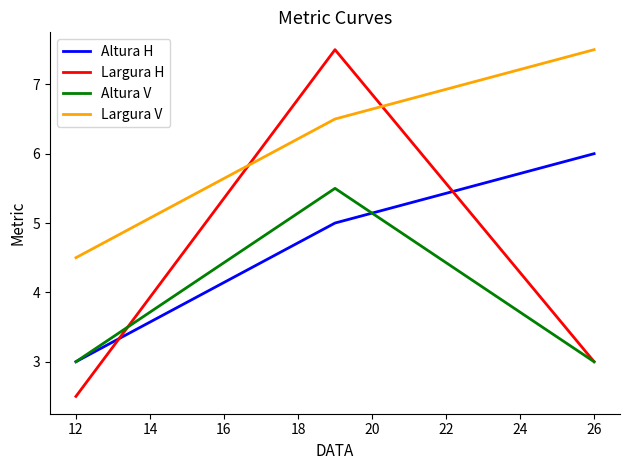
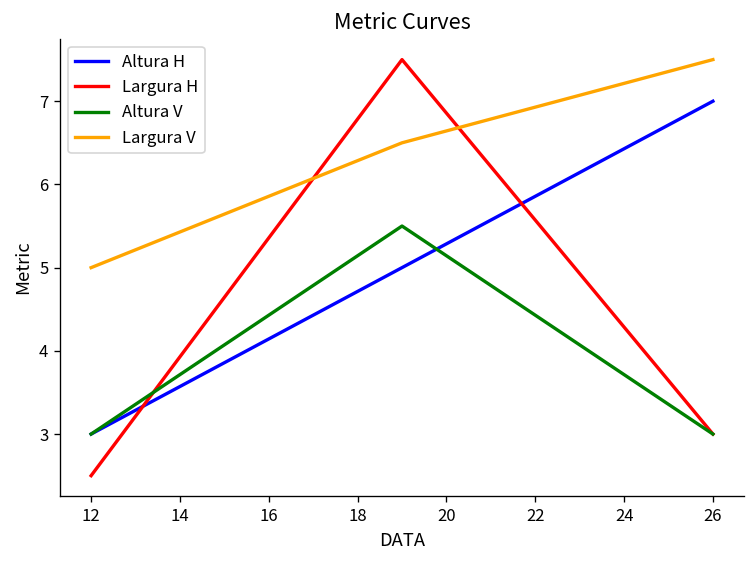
Largura V, 12: 4.5 -> 5.0
Altura H, 26: 6 -> 7
